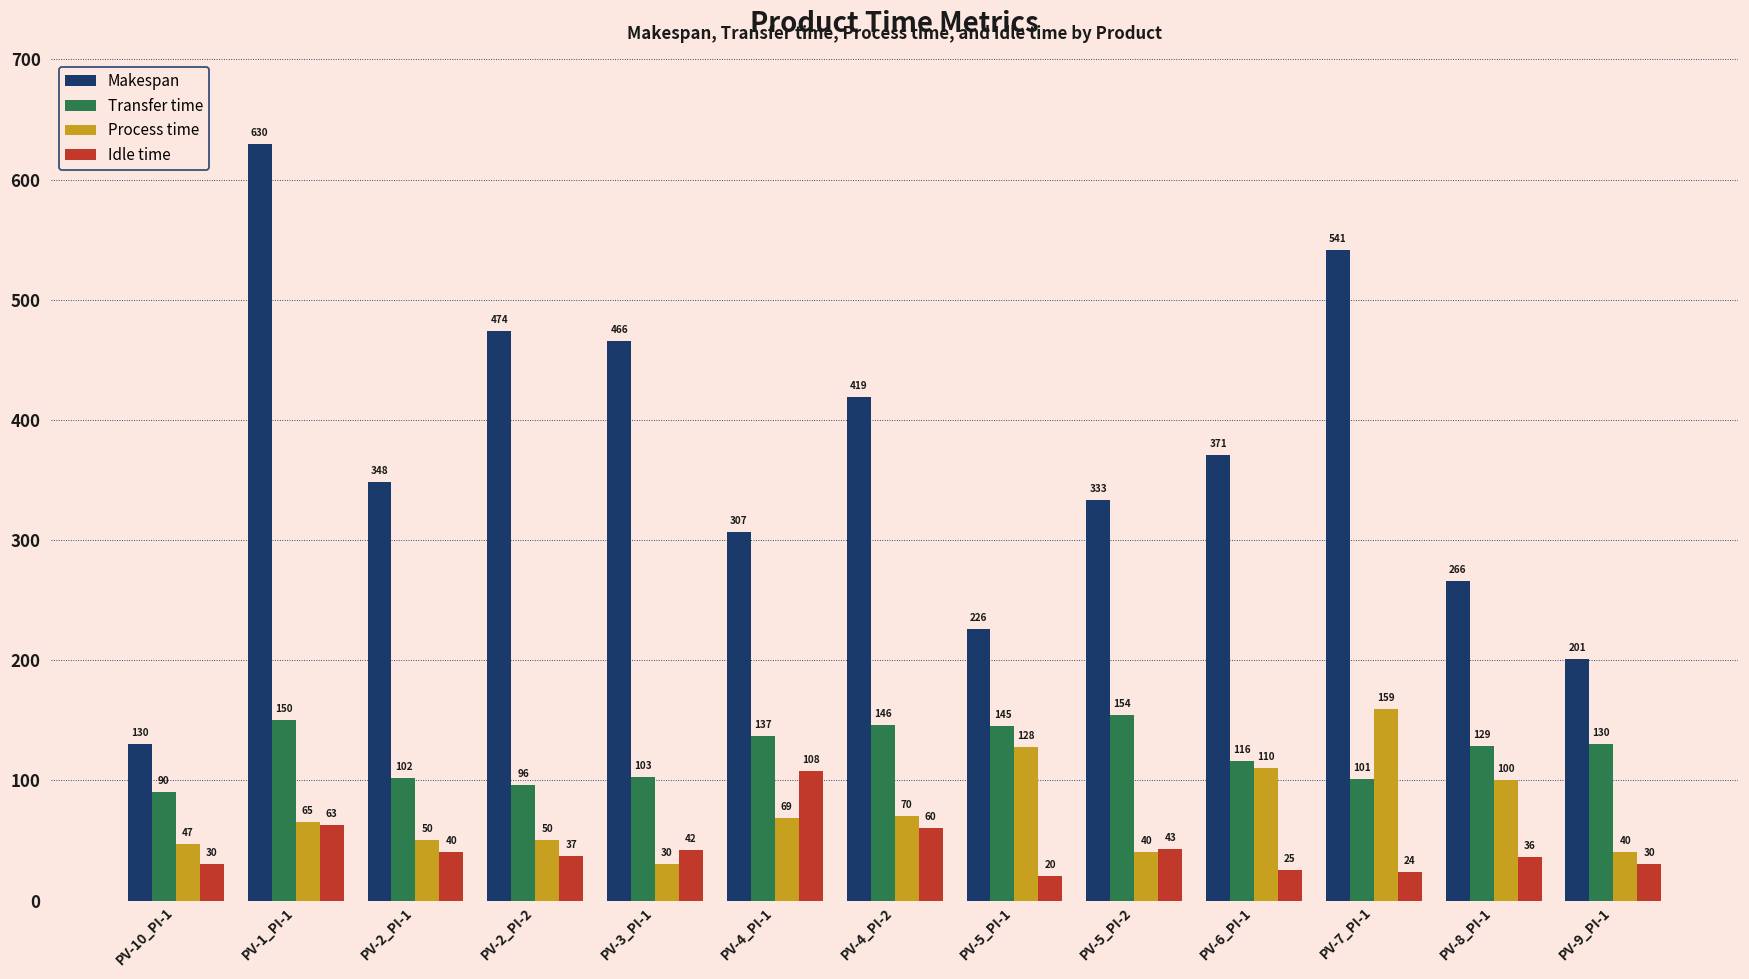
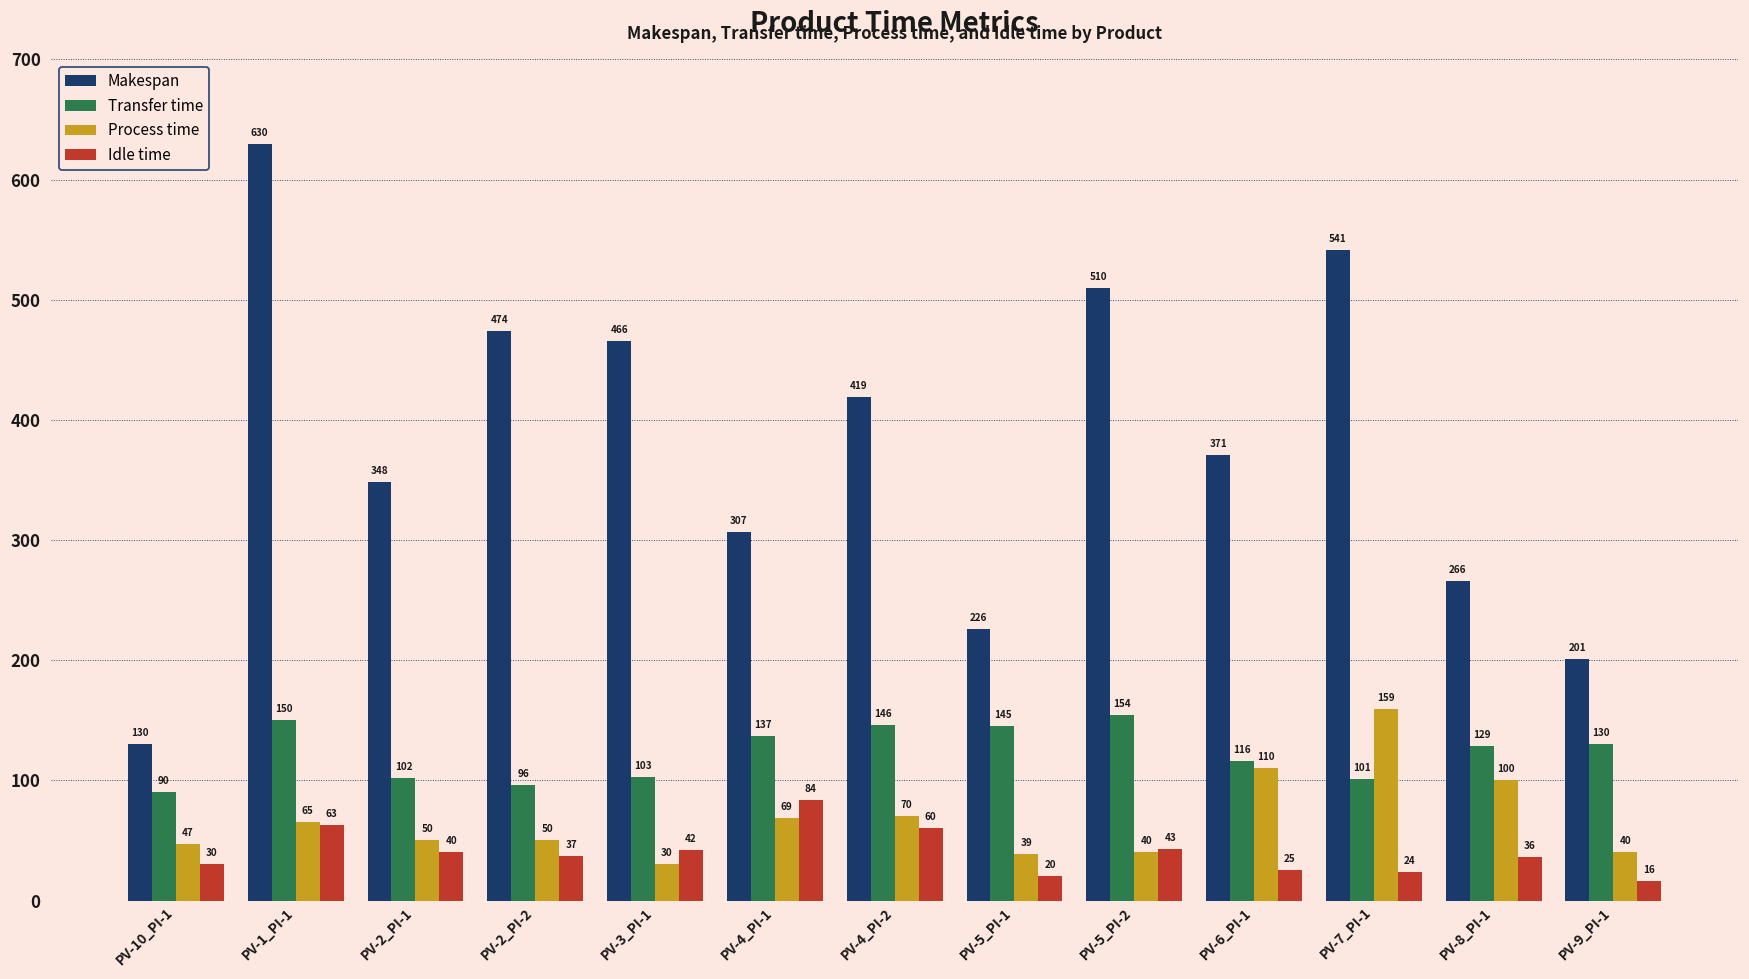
Idle time, PV-4_PI-1: 108 -> 84
Process time, PV-5_PI-1: 128 -> 39
Makespan, PV-5_PI-2: 333 -> 510
Idle time, PV-9_PI-1: 30 -> 16
